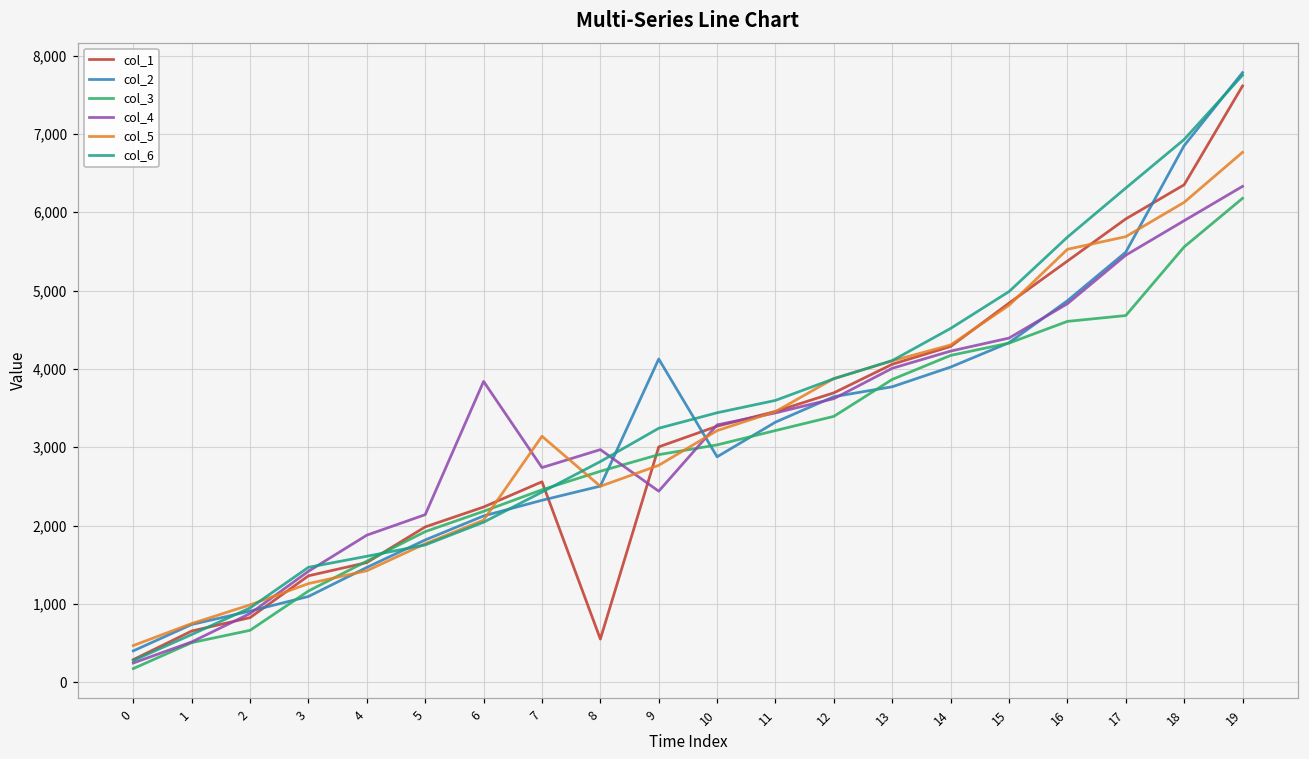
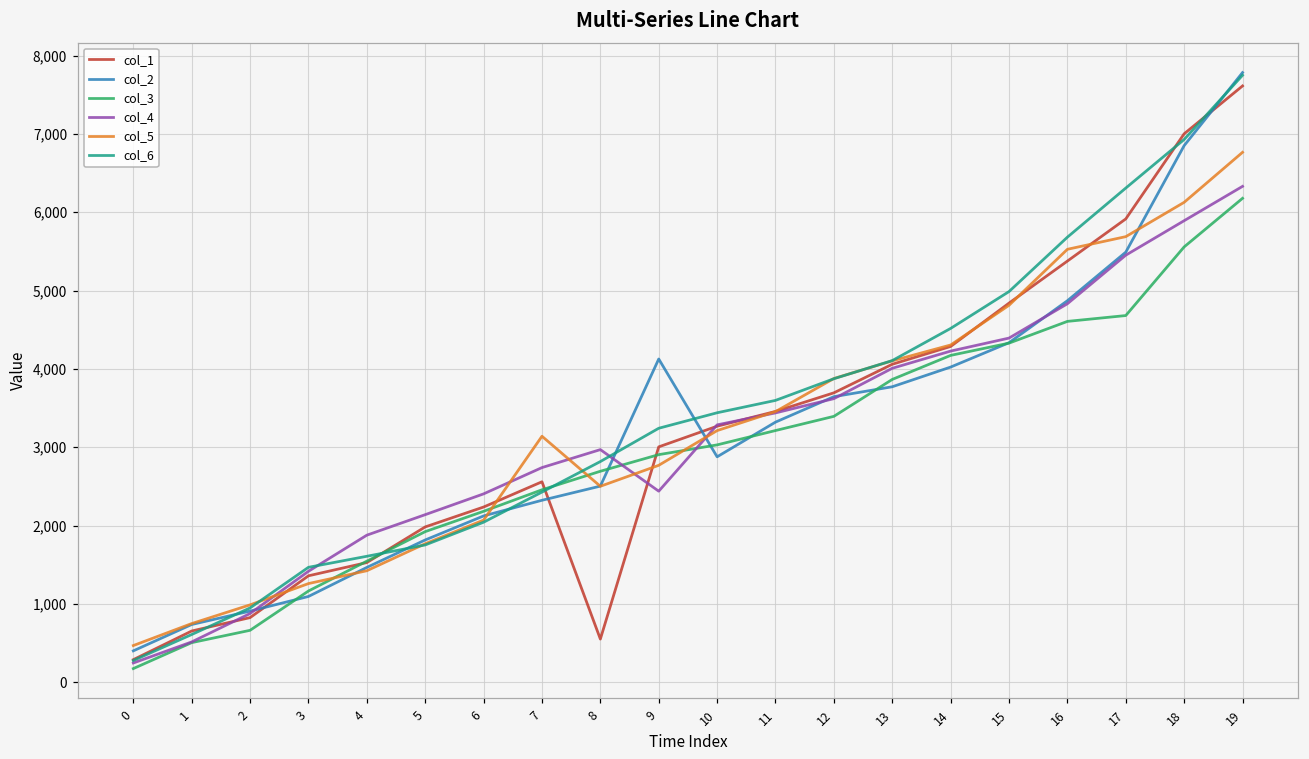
col_4, 6: 3,800 -> 2,400
col_1, 18: 6,400 -> 7,000
